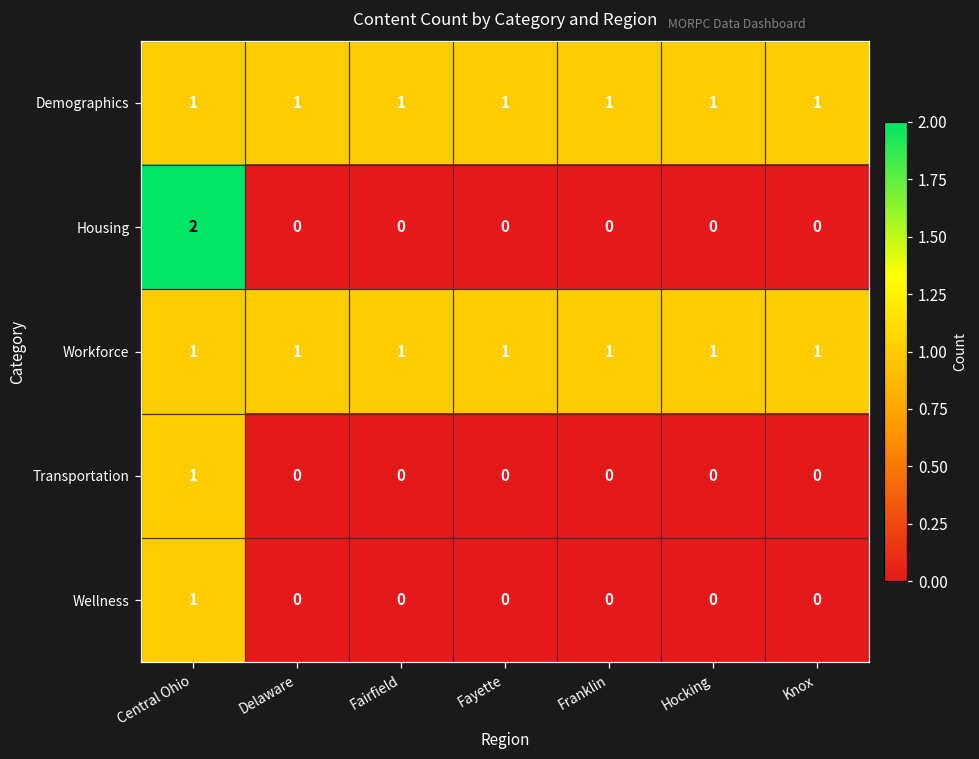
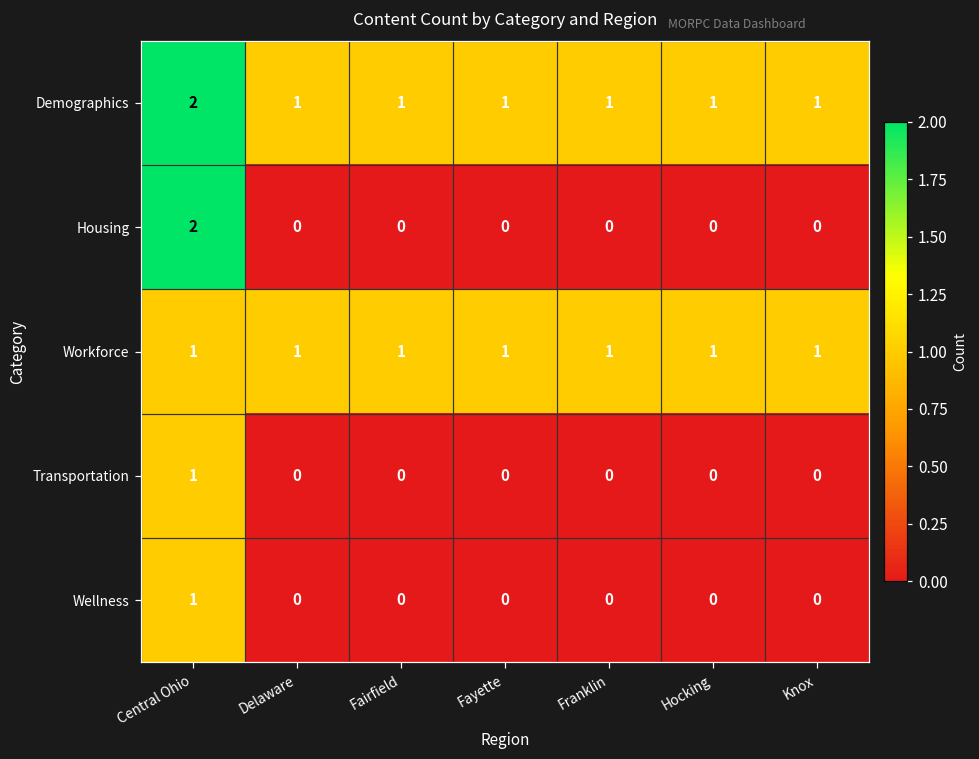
Demographics, Central Ohio: 1 -> 2
